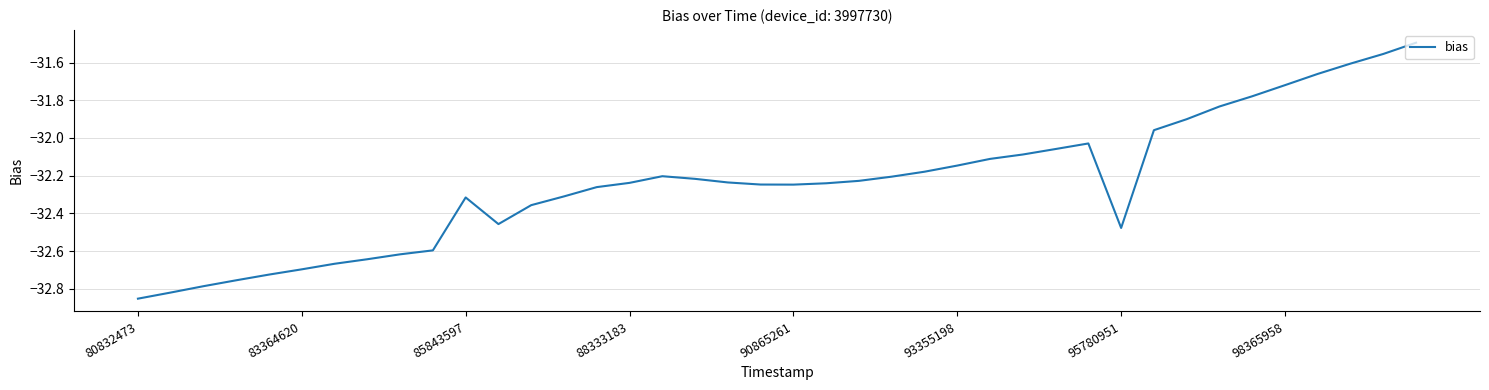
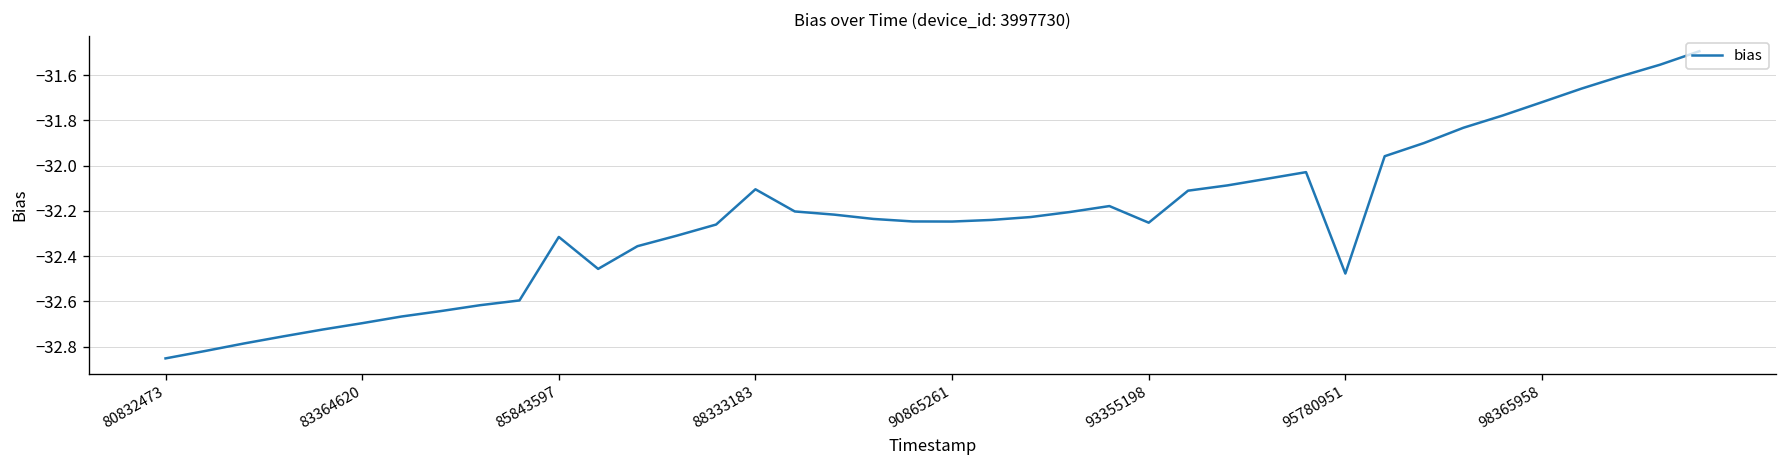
88333183: -32.24 -> -32.10
93355198: -32.15 -> -32.25
